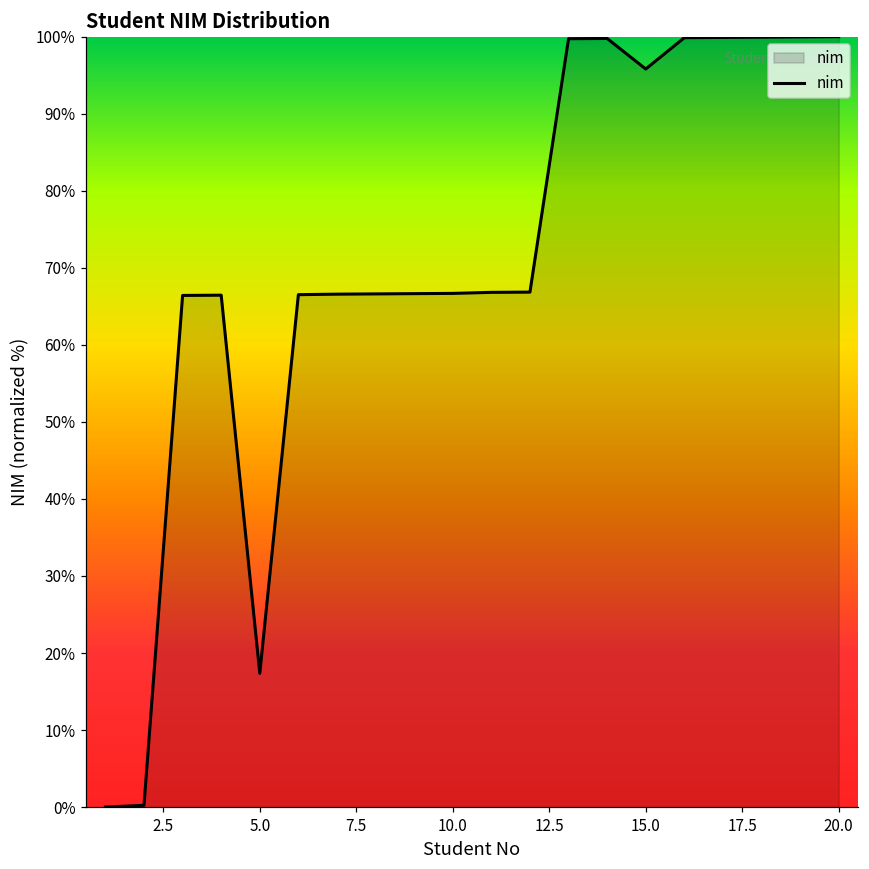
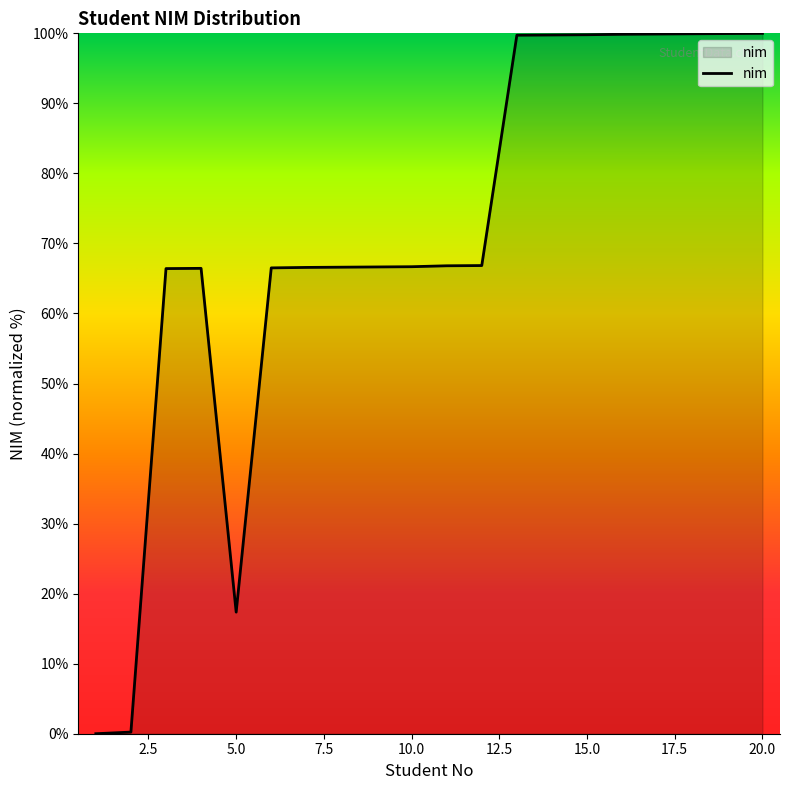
15.0: 96% -> 100%
